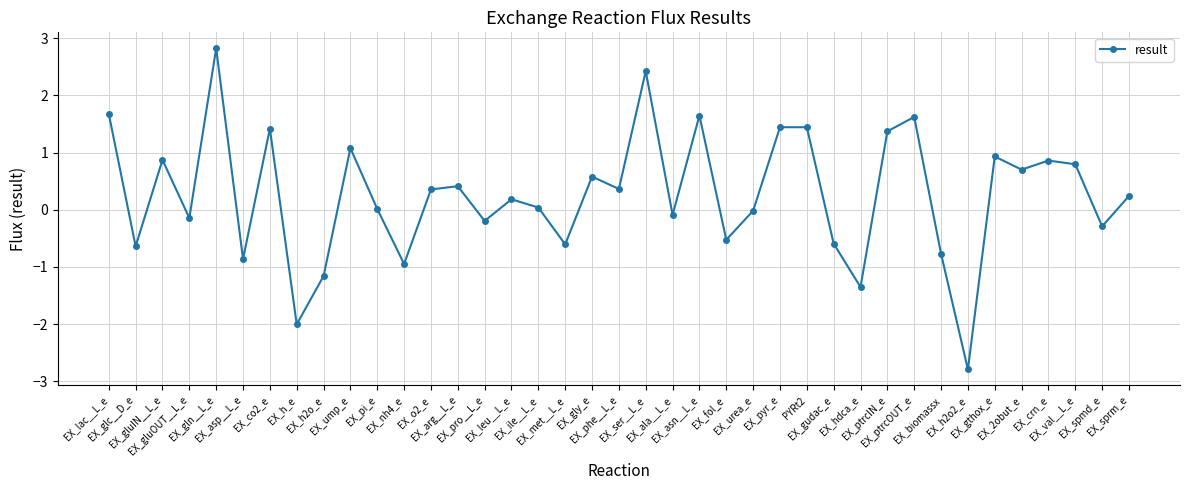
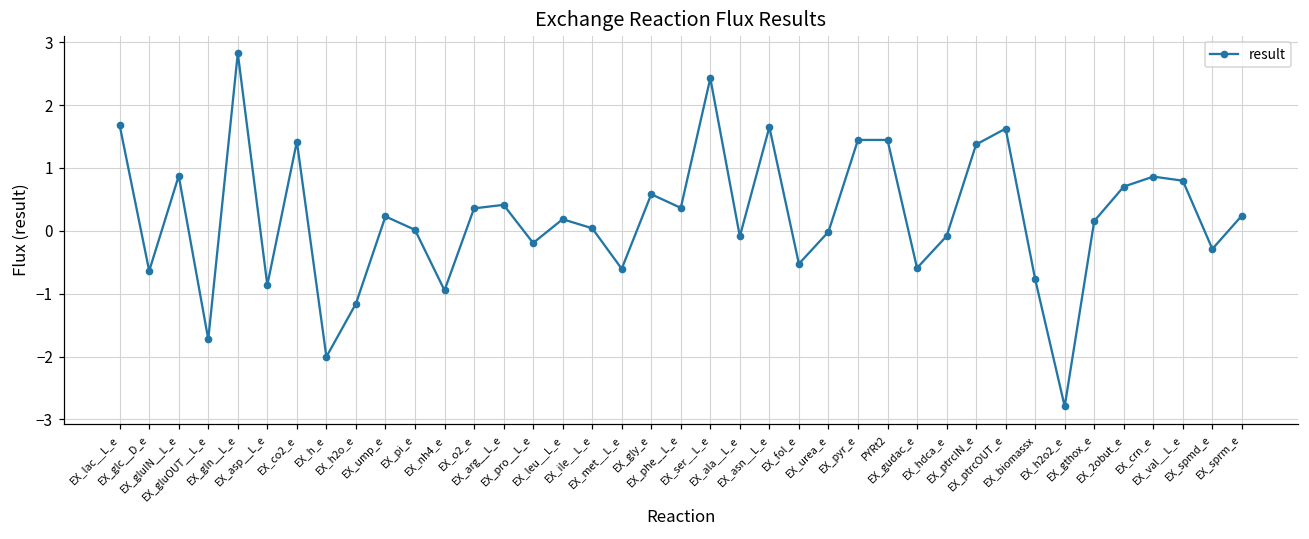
EX_gluOUT__L_e: -0.1 -> -1.7
EX_ump_e: 1.1 -> 0.2
EX_hdca_e: -1.4 -> -0.1
EX_gthox_e: 0.9 -> 0.2
